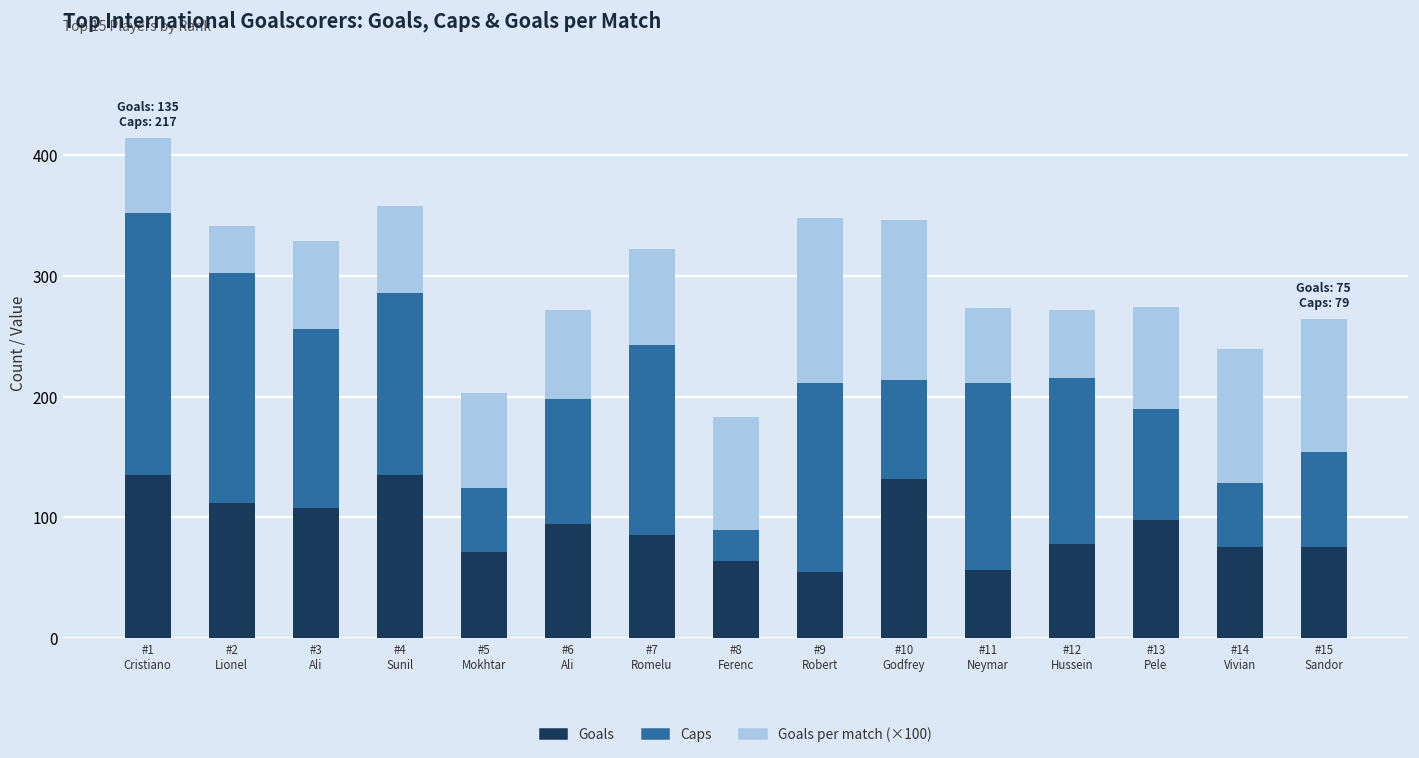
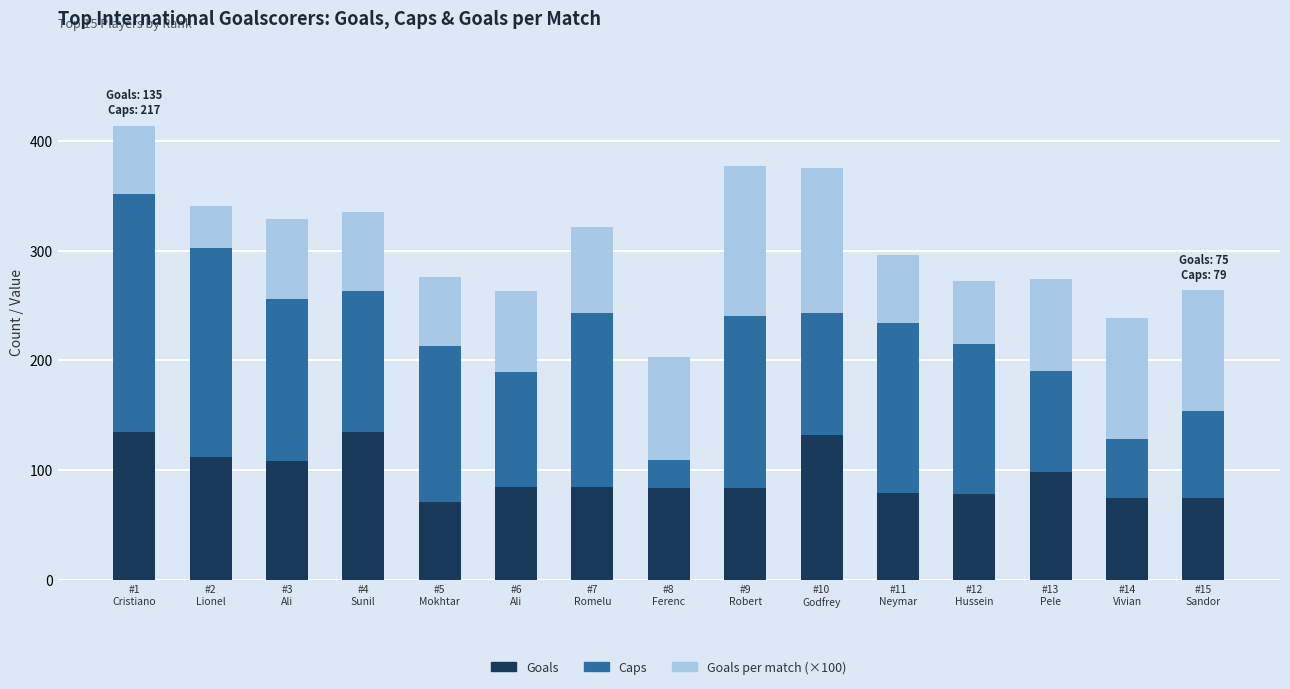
Caps, #4 Sunil: 151 -> 128
Caps, #5 Mokhtar: 53 -> 142
Goals per match (×100), #5 Mokhtar: 79 -> 63
Goals, #6 Ali: 94 -> 85
Goals, #8 Ferenc: 64 -> 84
Goals, #9 Robert: 55 -> 84
Caps, #10 Godfrey: 82 -> 111
Goals, #11 Neymar: 56 -> 79
